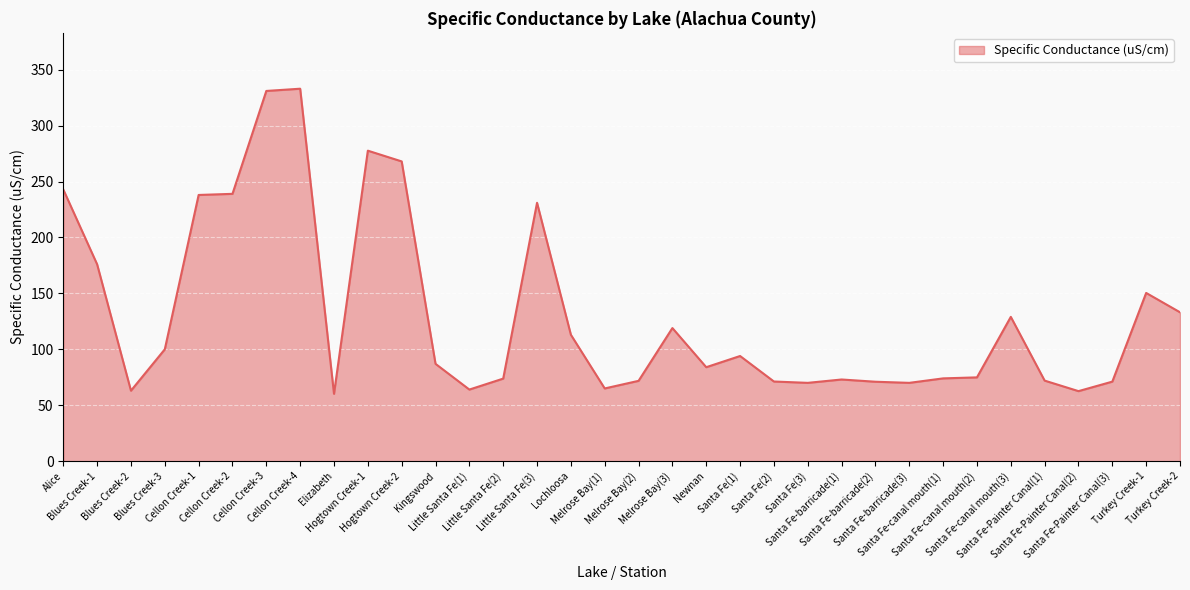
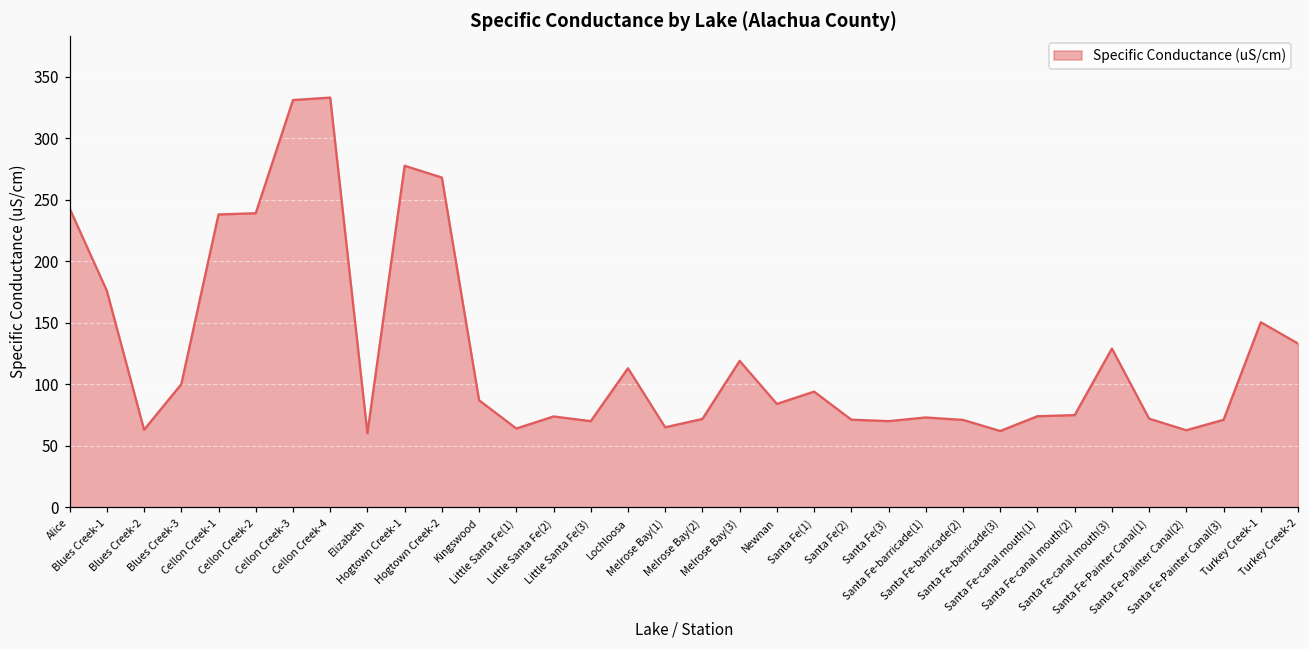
Little Santa Fe(3): 231 -> 70
Santa Fe-barricade(3): 70 -> 62
